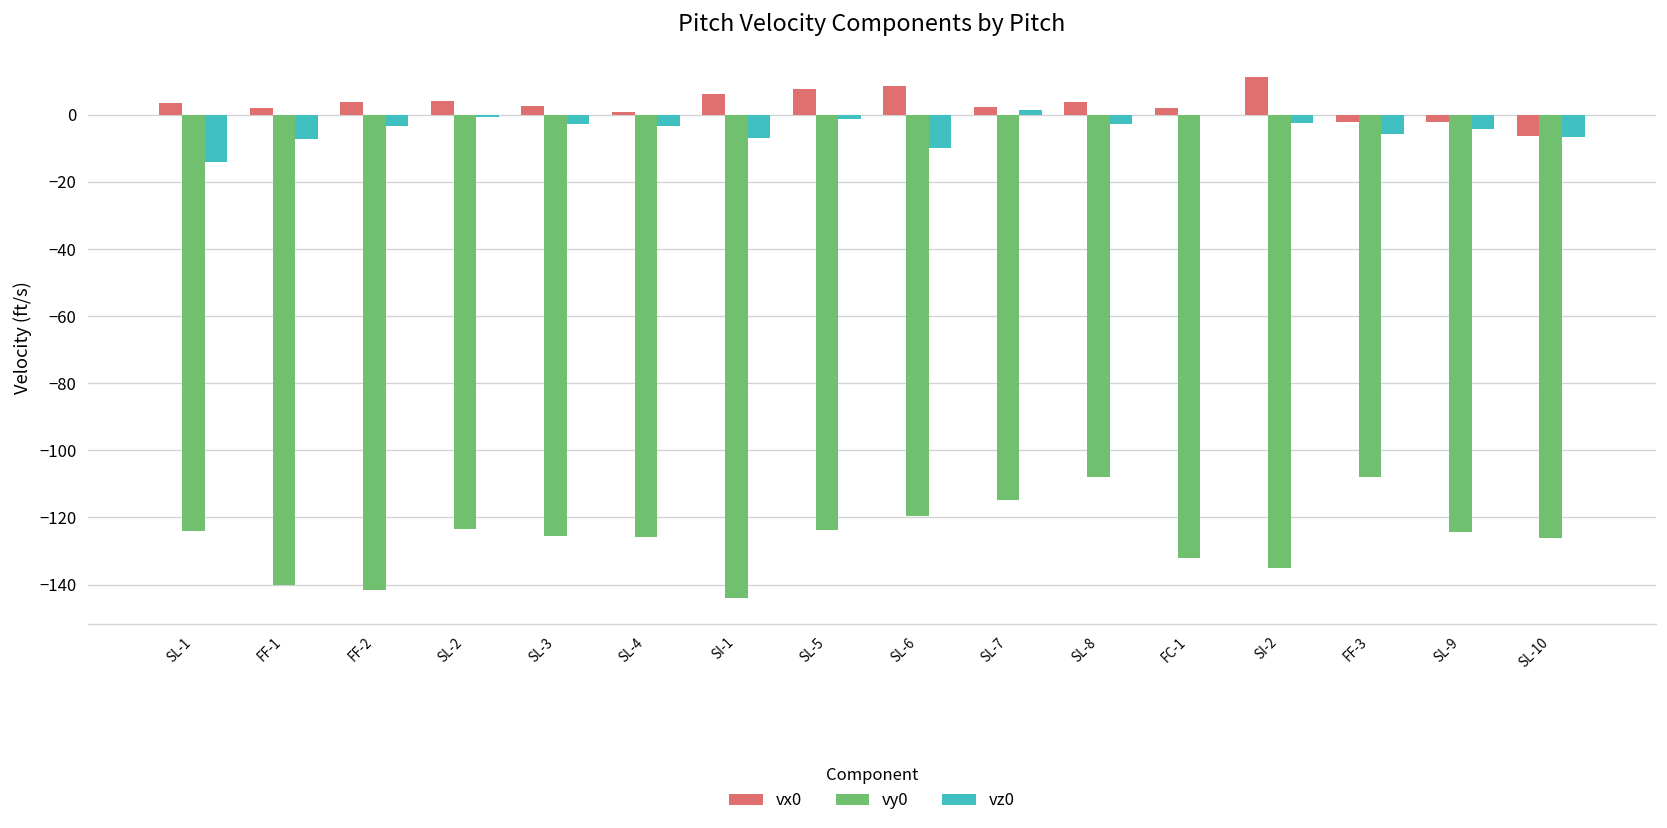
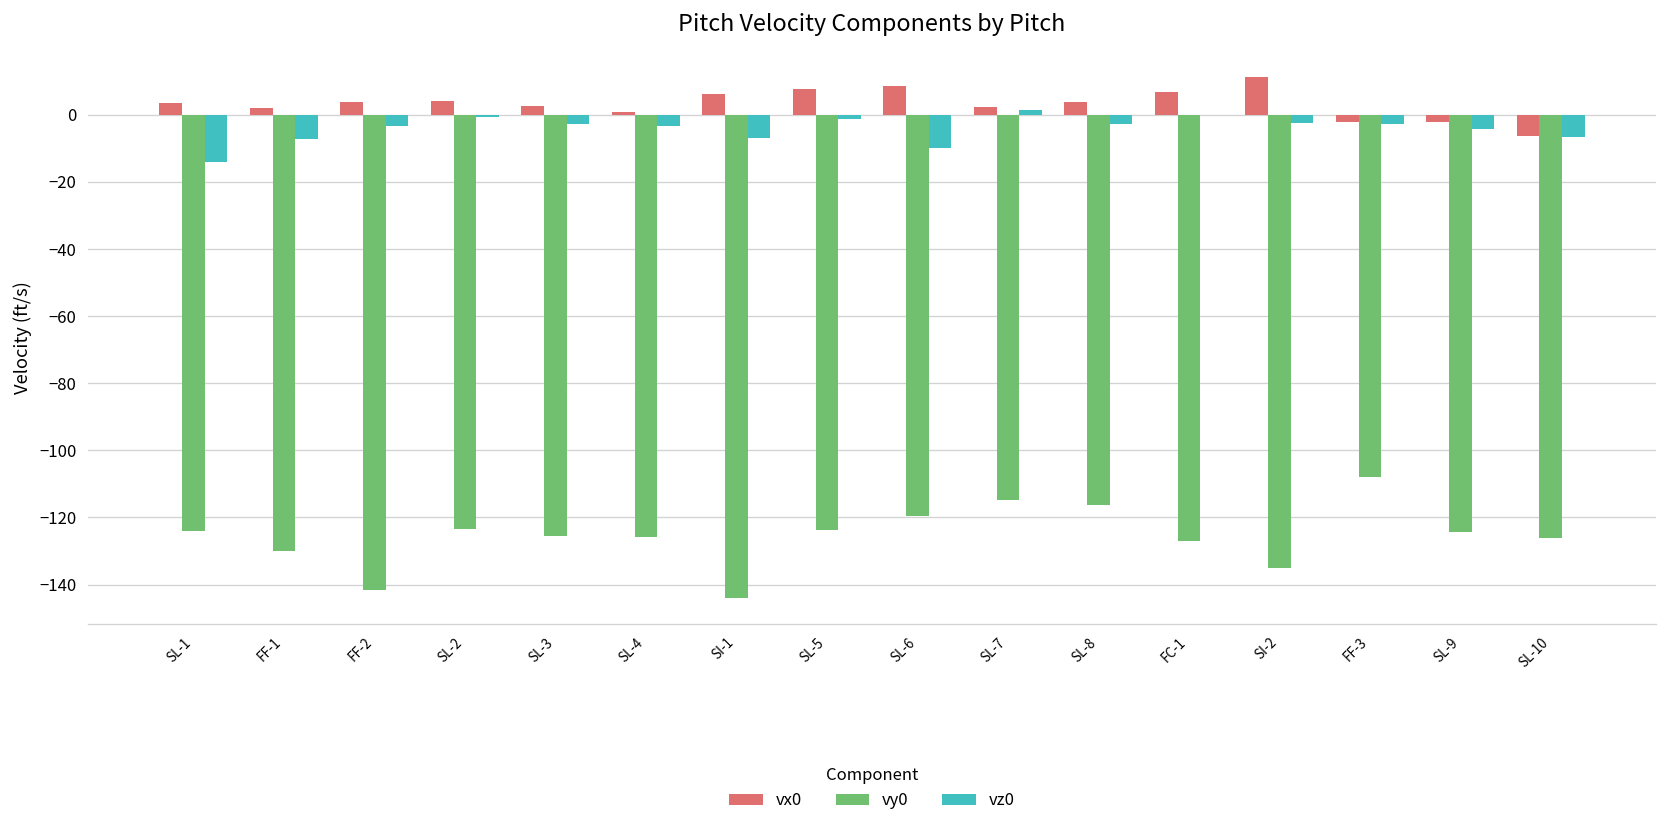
vy0, FF-1: -140 -> -130
vy0, SL-8: -108 -> -116
vx0, FC-1: 2 -> 7
vy0, FC-1: -132 -> -127
vz0, FF-3: -6 -> -3
